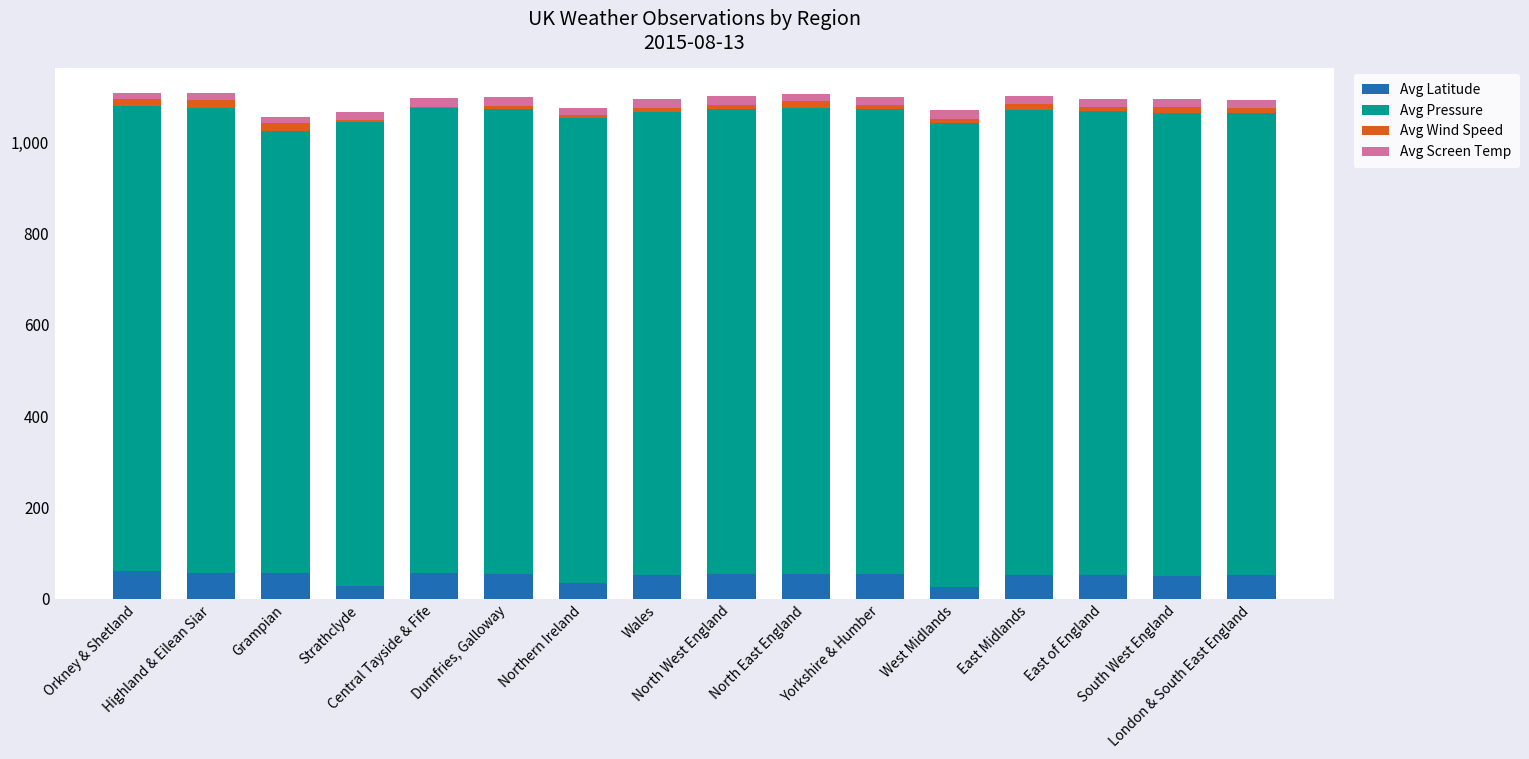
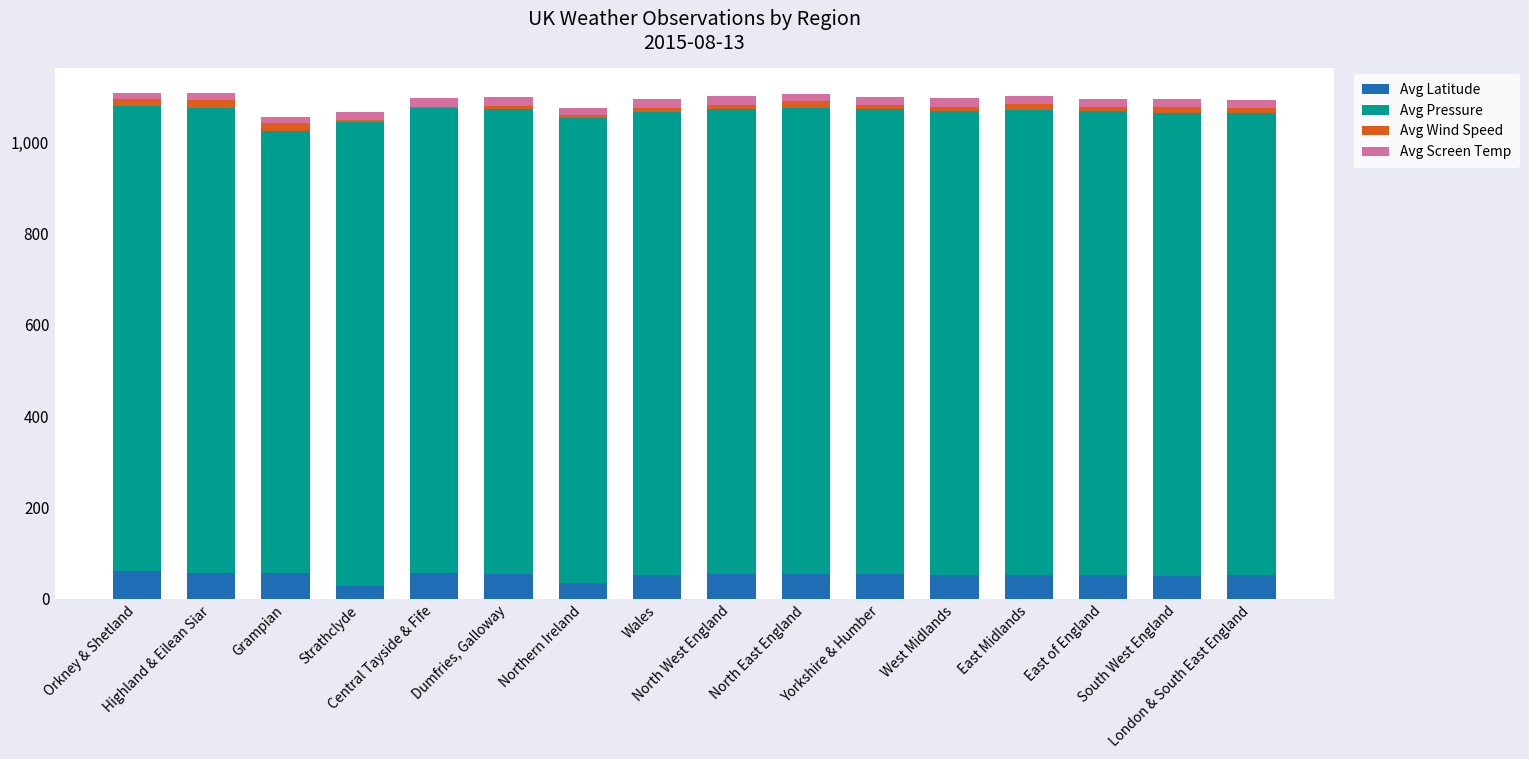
Avg Latitude, West Midlands: 30 -> 50
